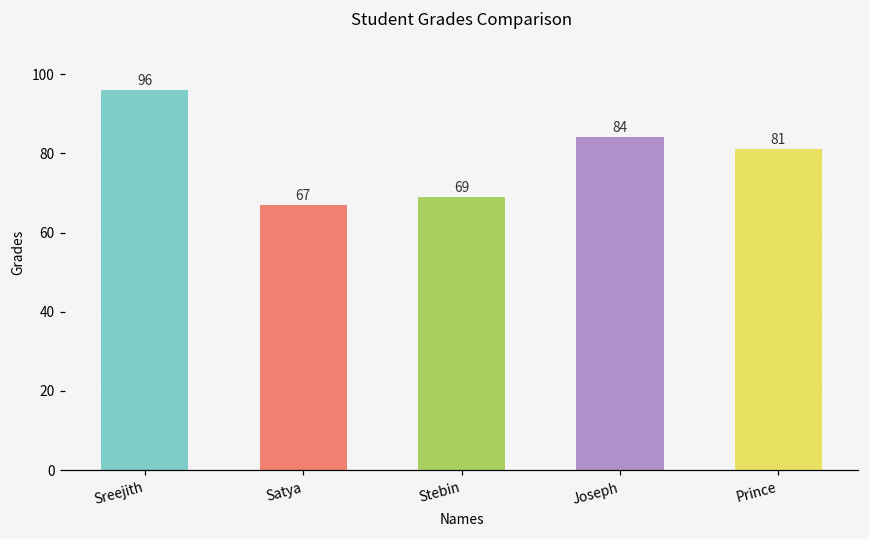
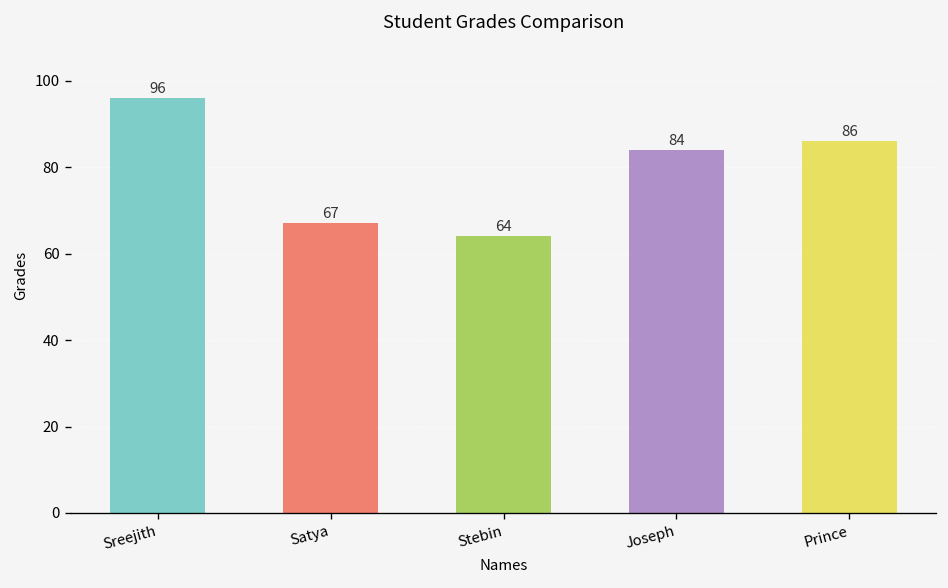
Stebin: 69 -> 64
Prince: 81 -> 86
